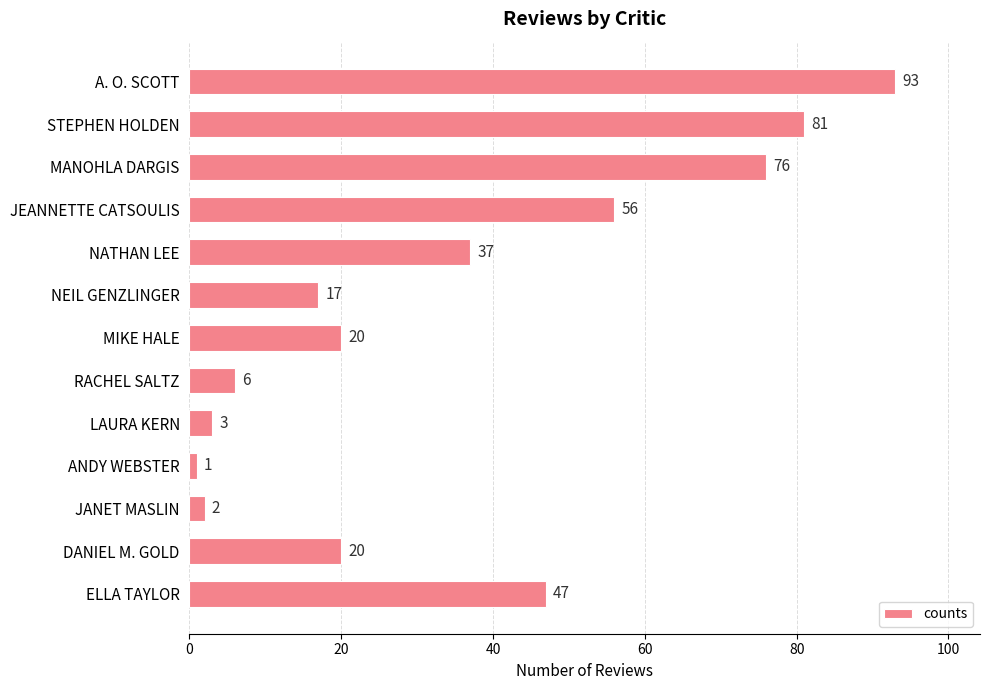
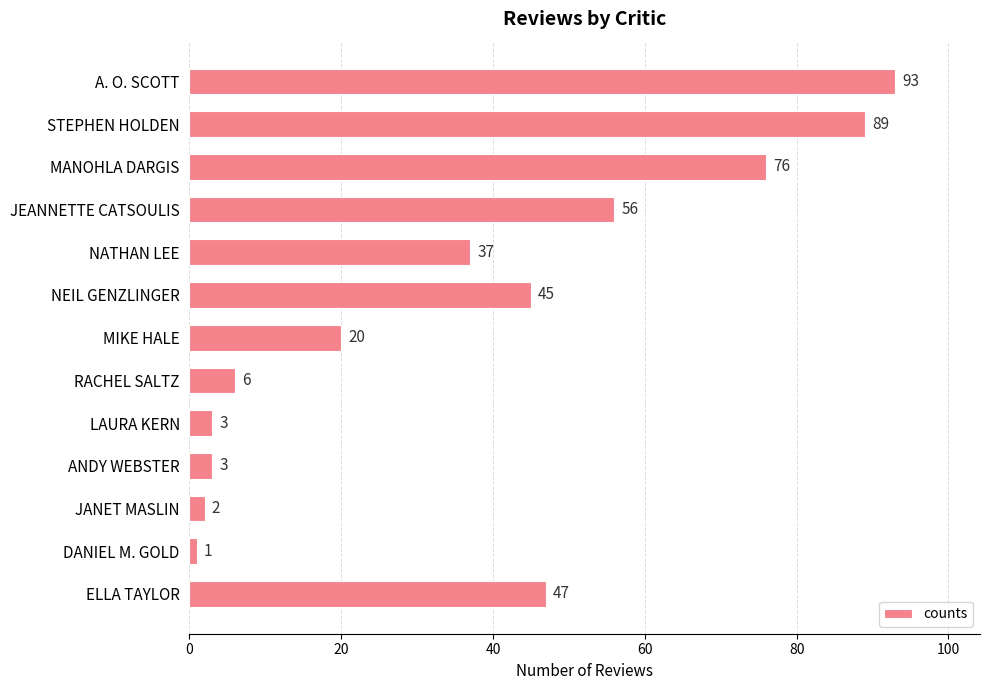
STEPHEN HOLDEN: 81 -> 89
NEIL GENZLINGER: 17 -> 45
ANDY WEBSTER: 1 -> 3
DANIEL M. GOLD: 20 -> 1
